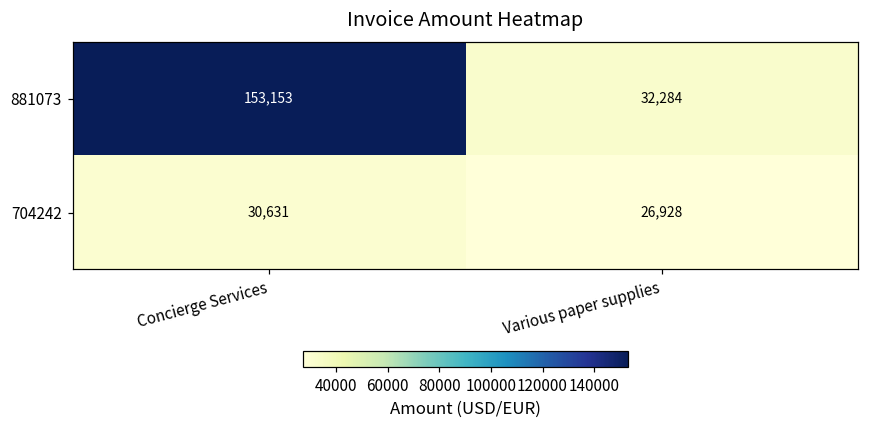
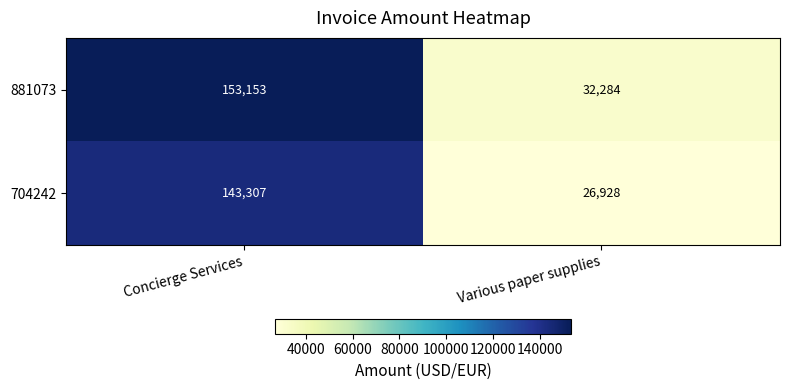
704242, Concierge Services: 30,631 -> 143,307
